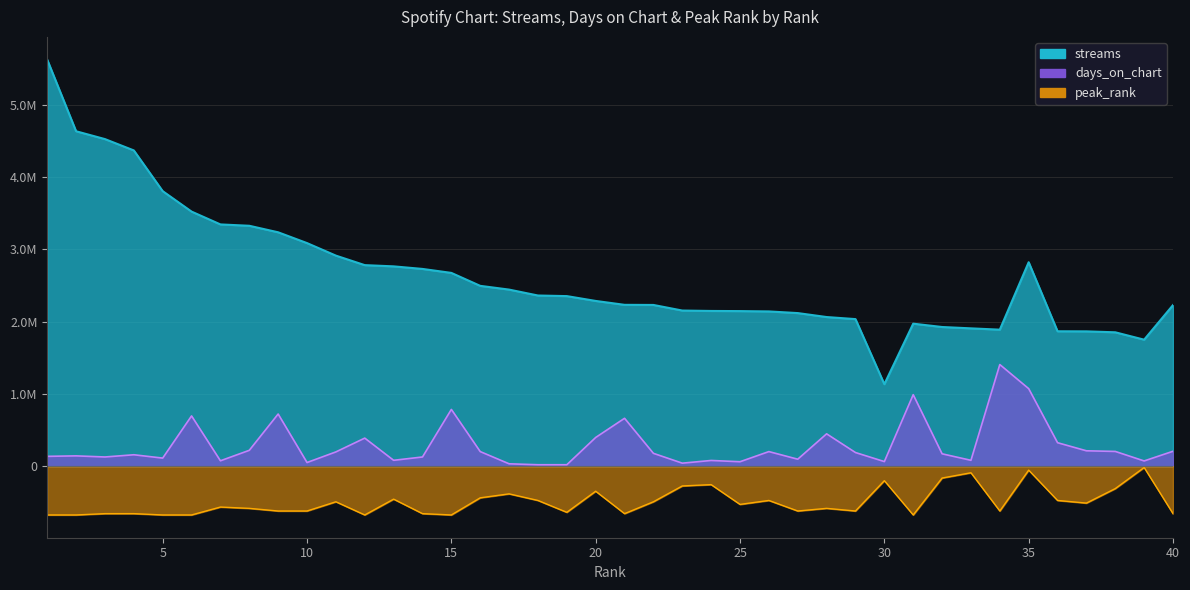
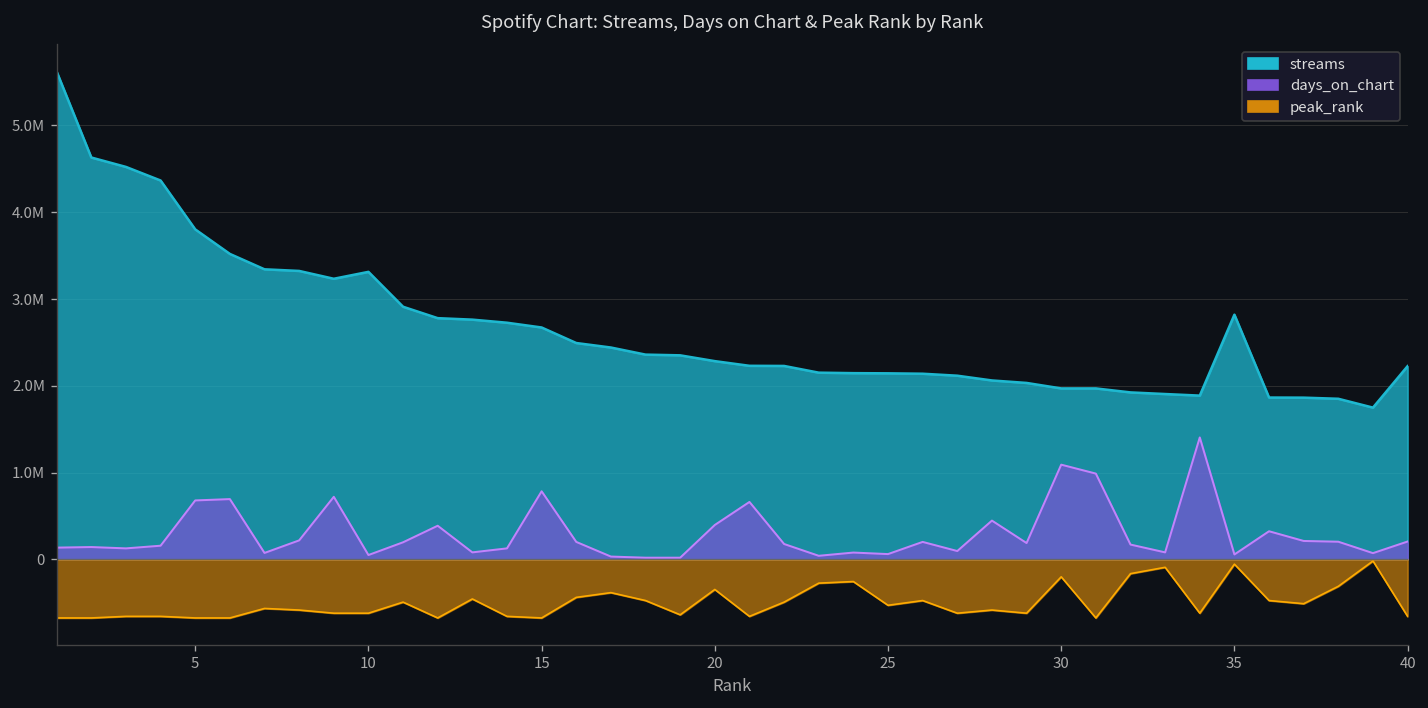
days_on_chart, 5: 100000 -> 700000
streams, 10: 3100000 -> 3300000
streams, 30: 1100000 -> 2000000
days_on_chart, 30: 100000 -> 1100000
days_on_chart, 35: 1100000 -> 100000
